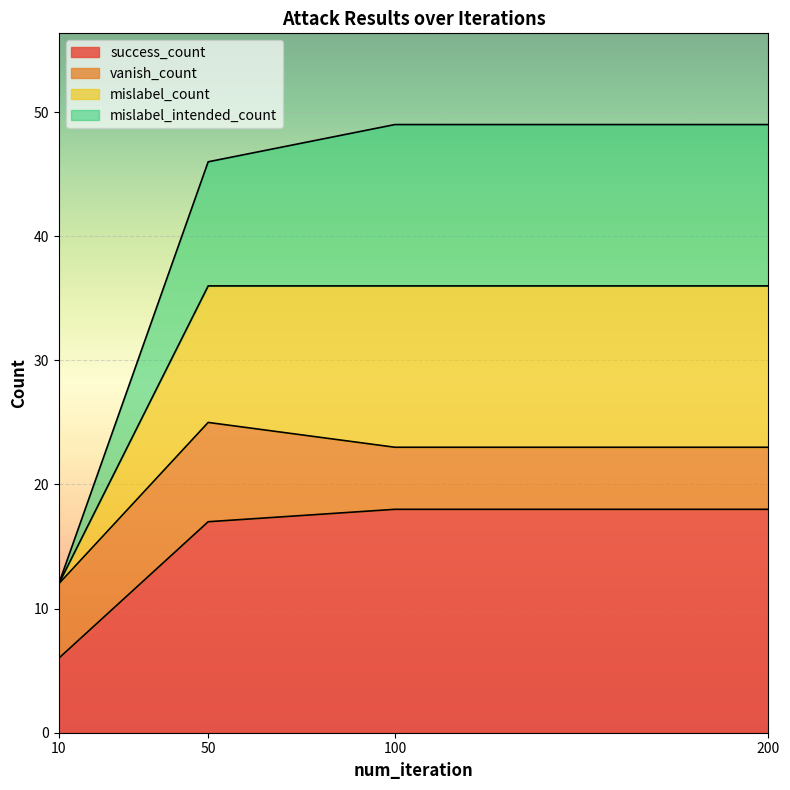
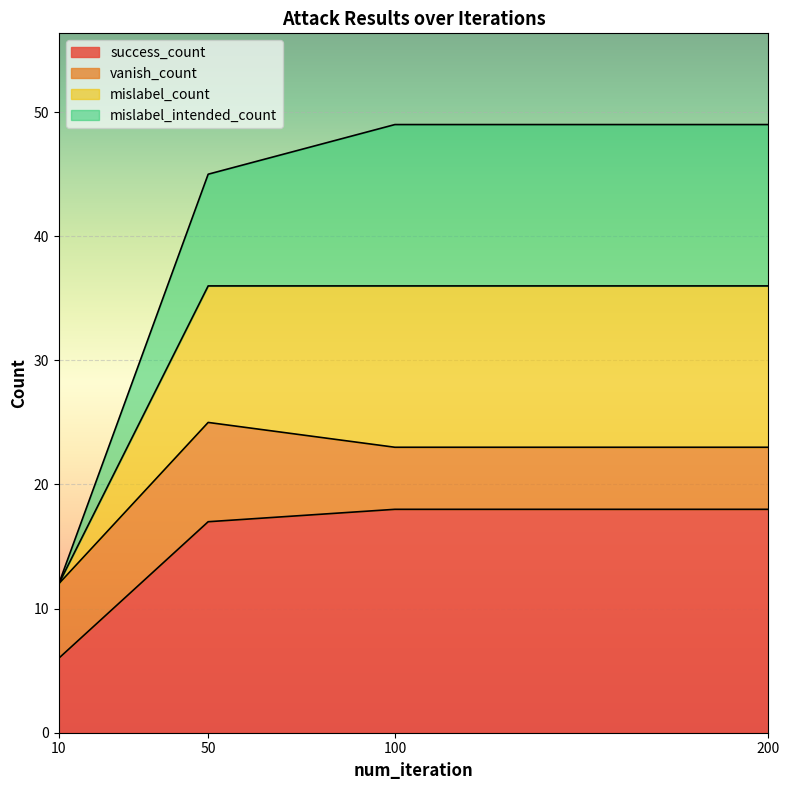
mislabel_intended_count, 50: 10 -> 9
